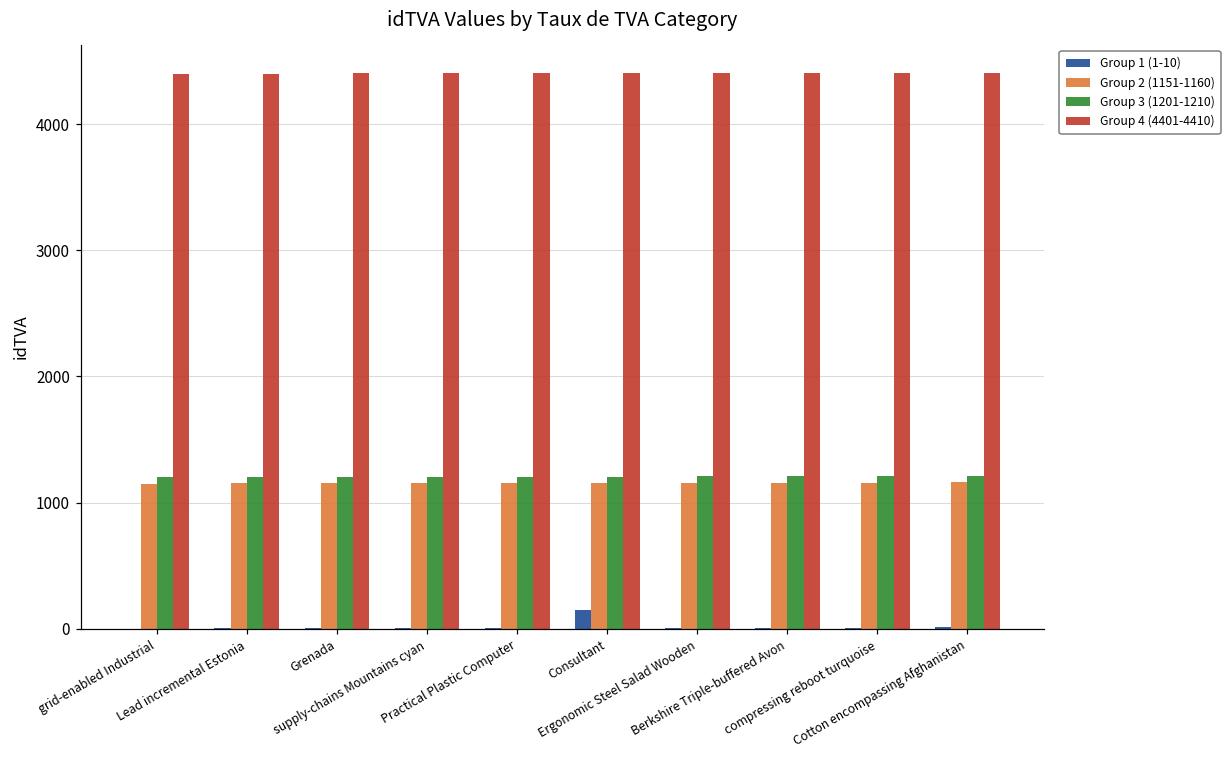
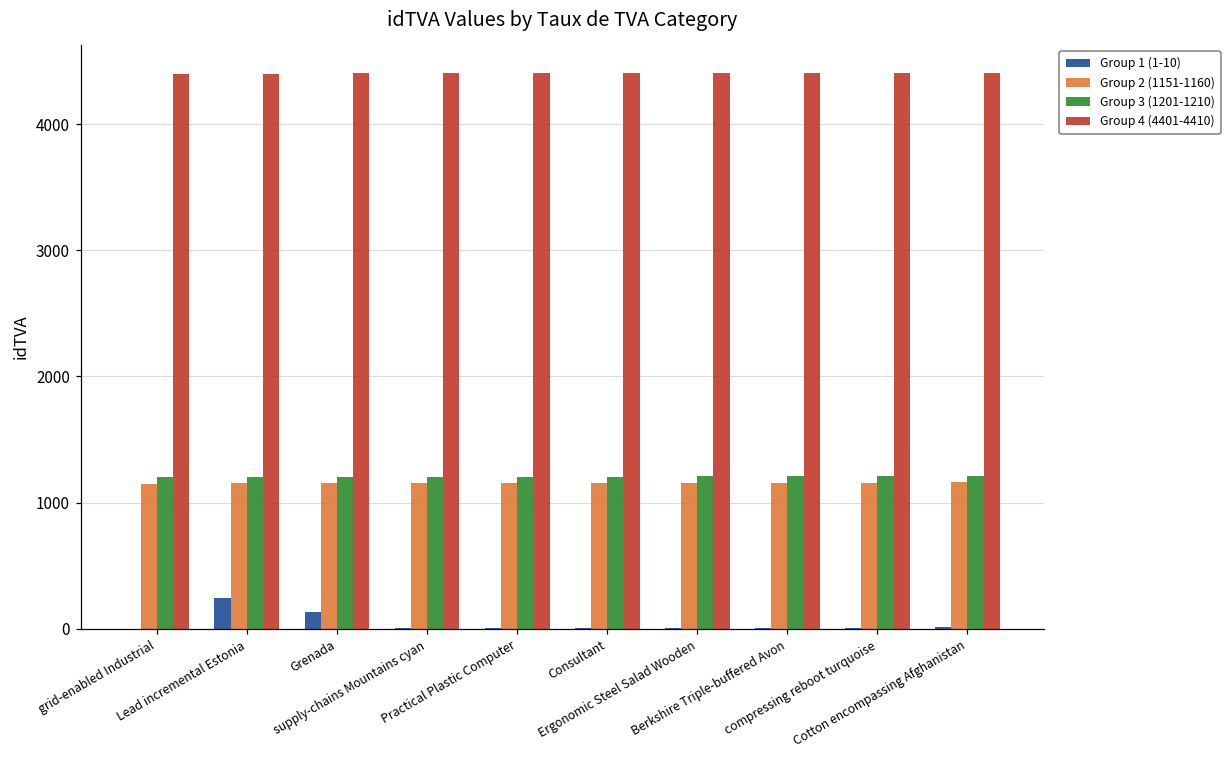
Group 1 (1-10), Lead incremental Estonia: 0 -> 240
Group 1 (1-10), Grenada: 0 -> 130
Group 1 (1-10), Consultant: 150 -> 10
